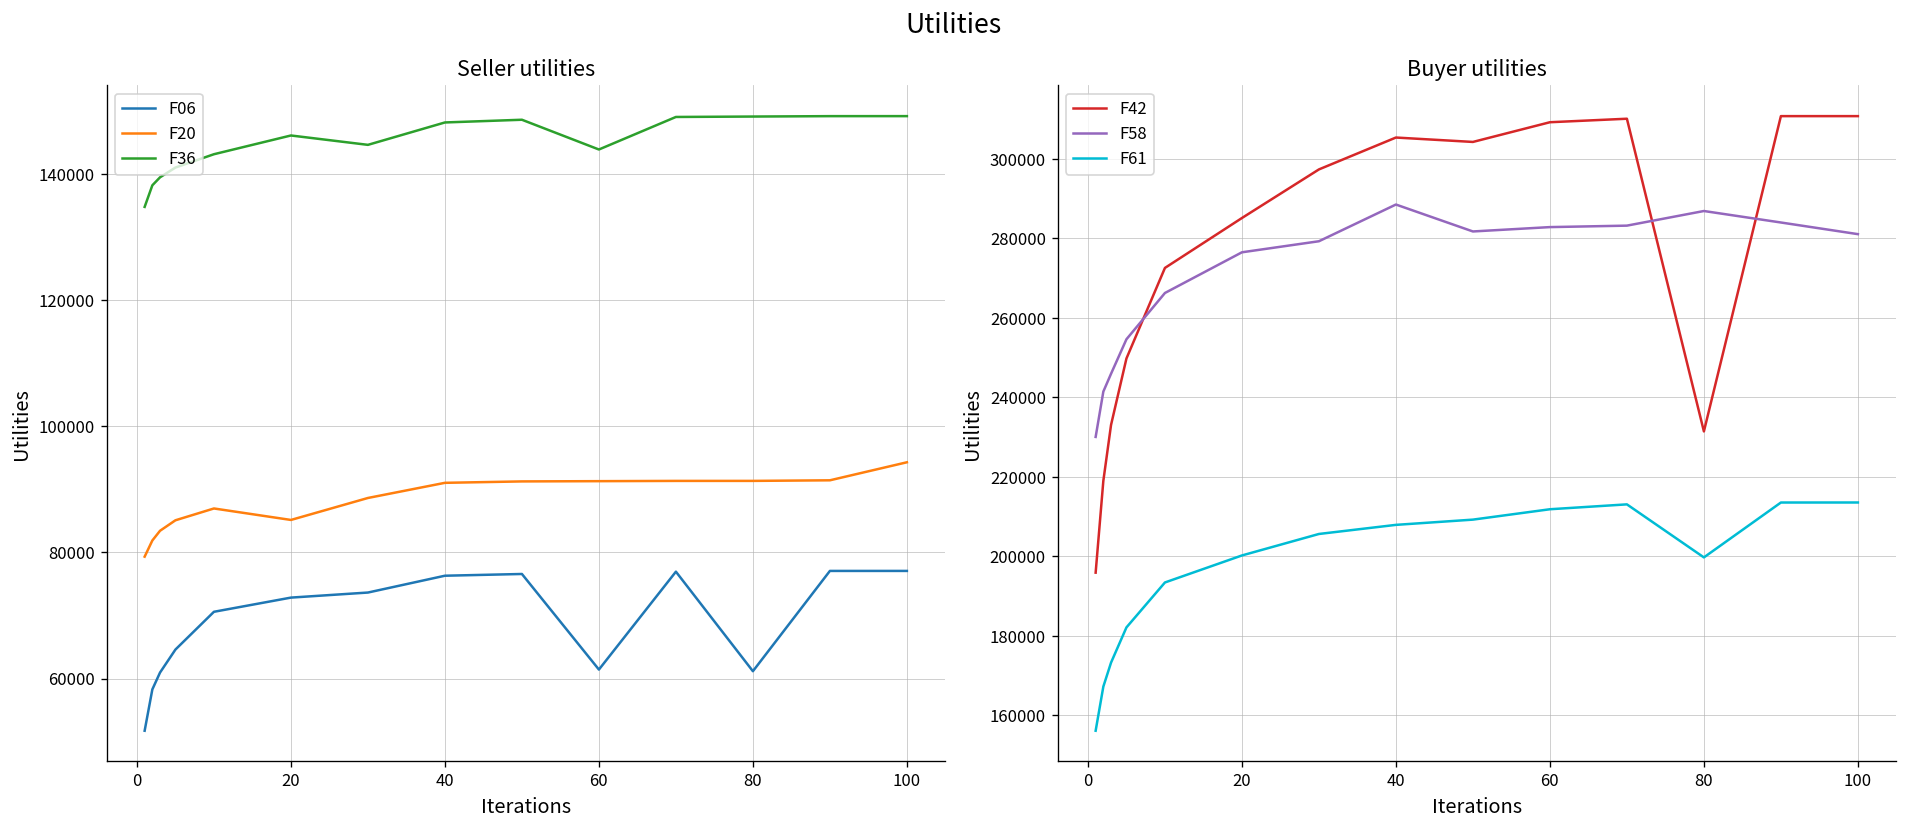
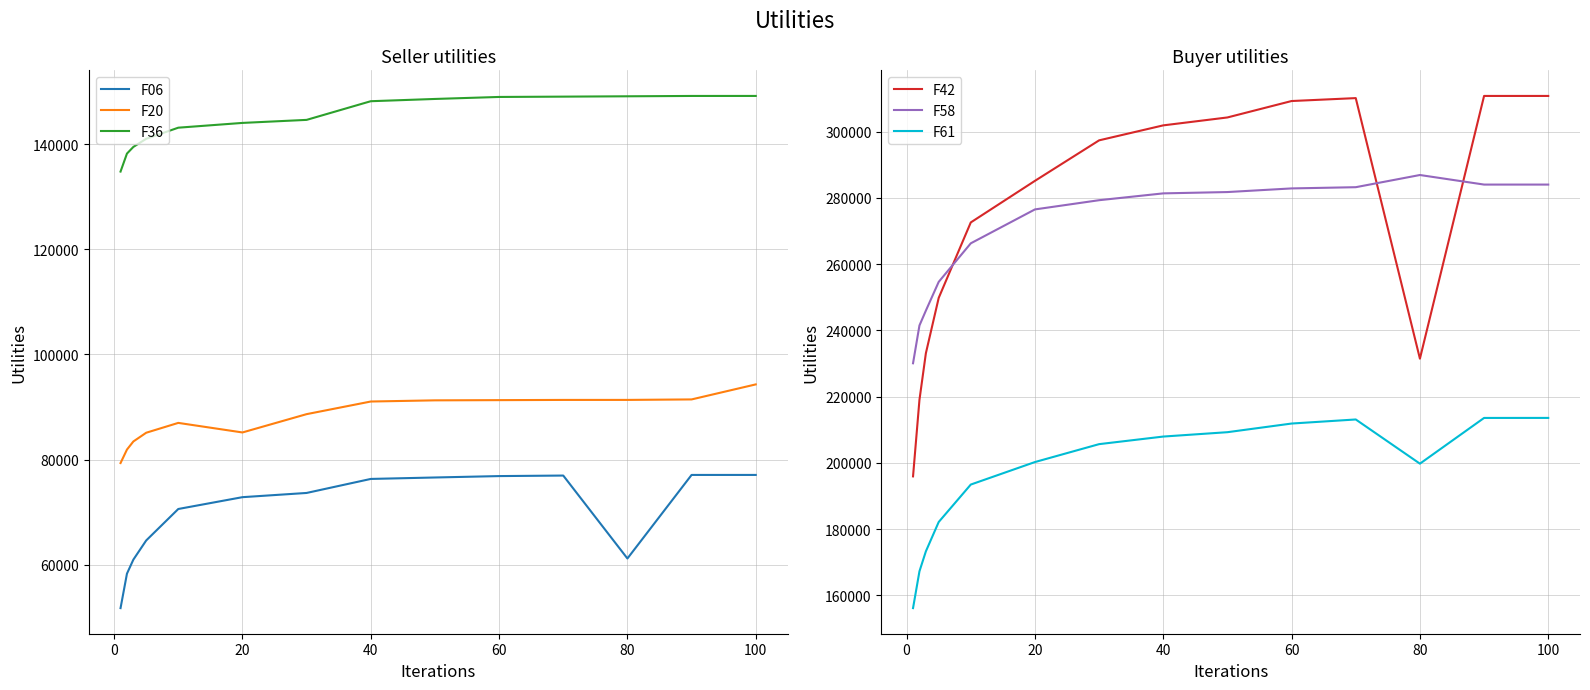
Seller utilities, F36, 20: 146000 -> 144000
Seller utilities, F06, 60: 61000 -> 77000
Seller utilities, F36, 60: 144000 -> 149000
Buyer utilities, F42, 40: 305000 -> 302000
Buyer utilities, F58, 40: 289000 -> 281000
Buyer utilities, F58, 100: 281000 -> 284000
